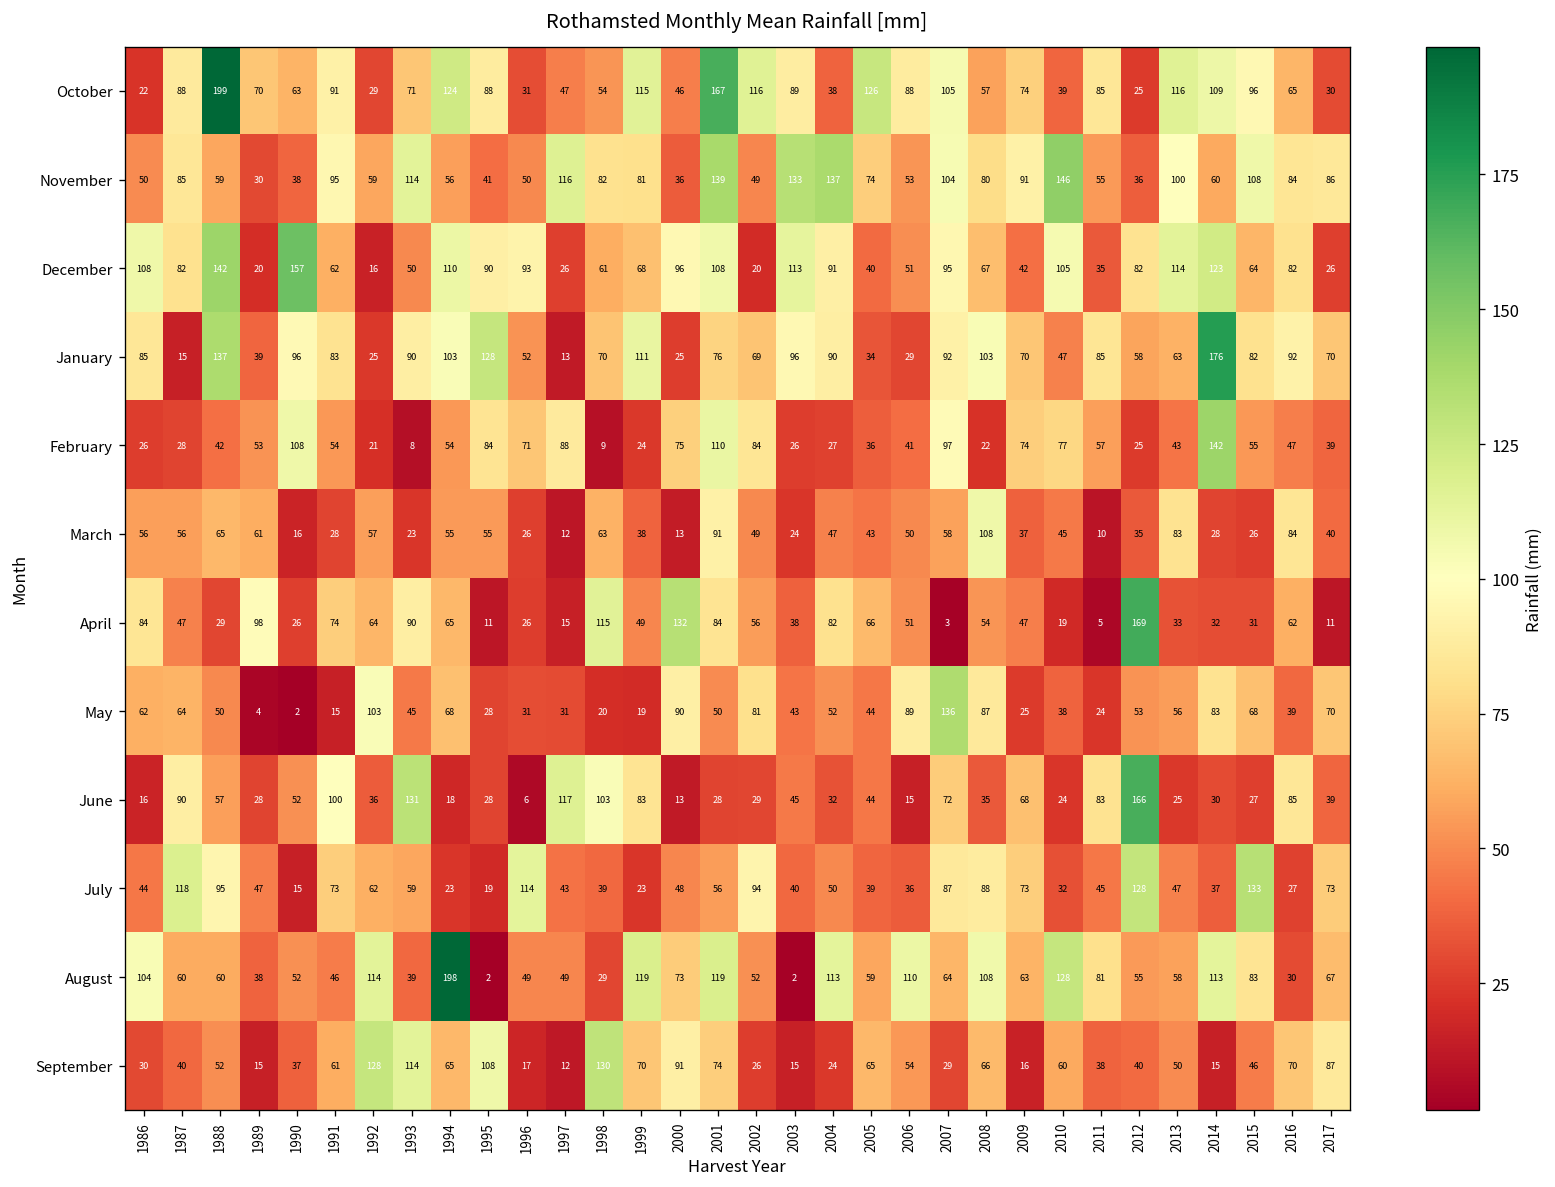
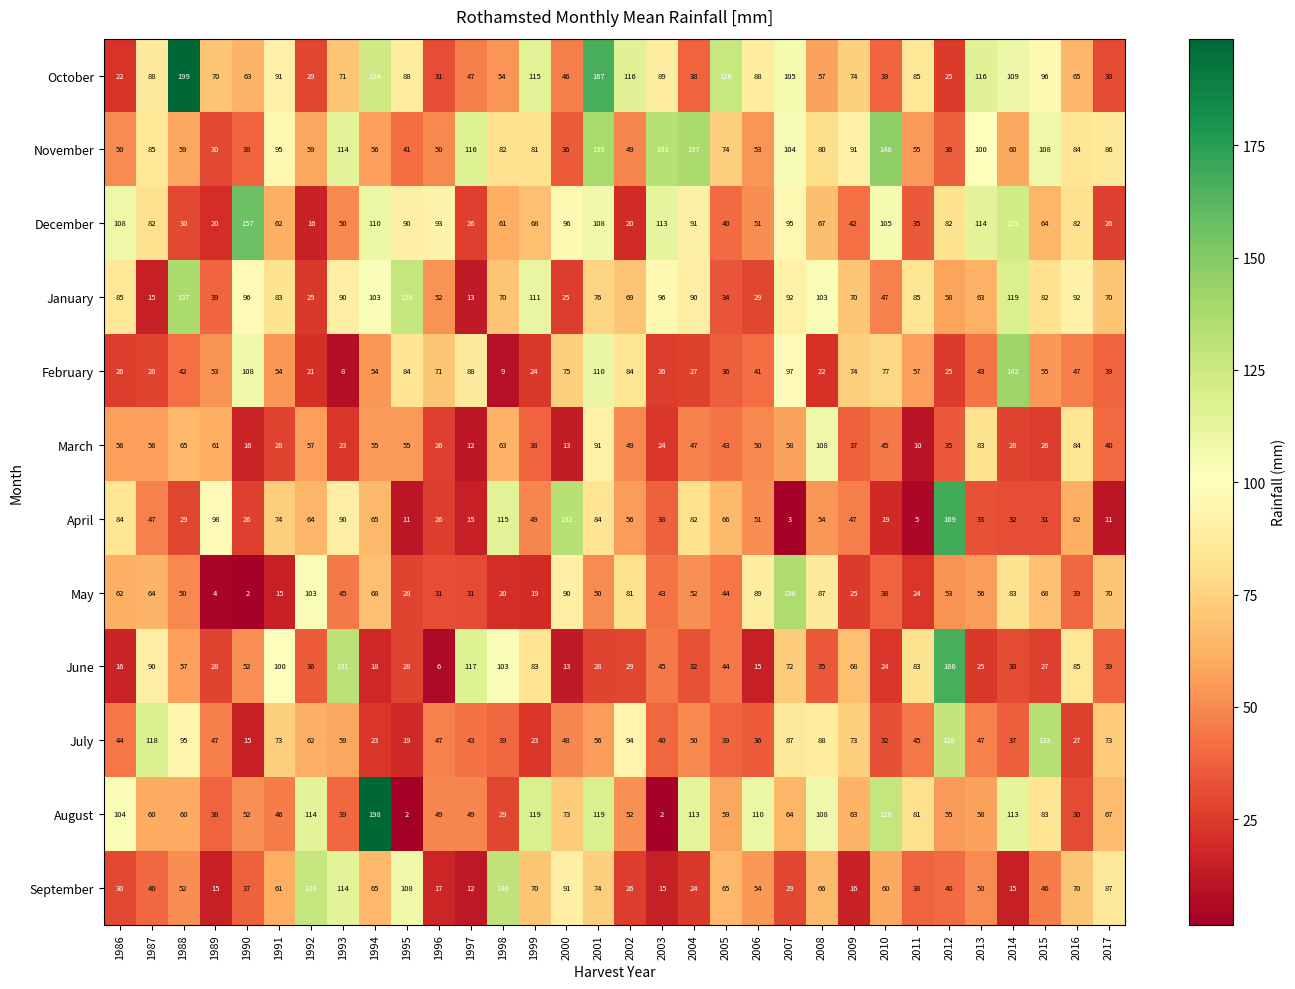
December, 1988: 142 -> 30
January, 2014: 176 -> 119
July, 1996: 114 -> 47
